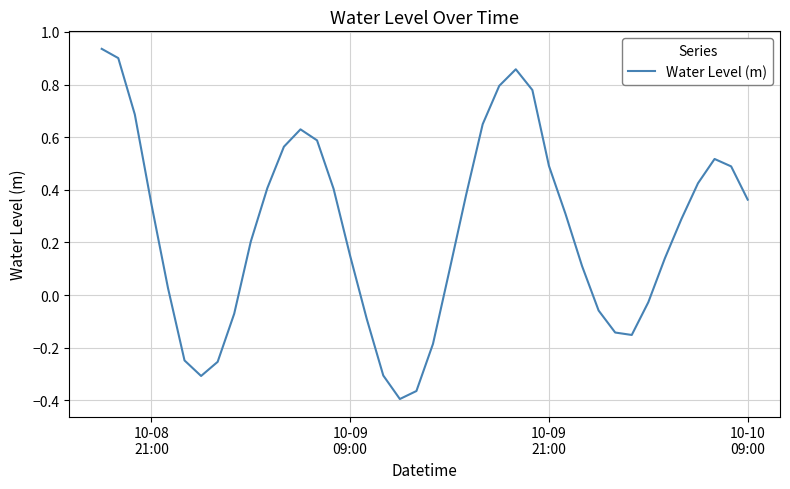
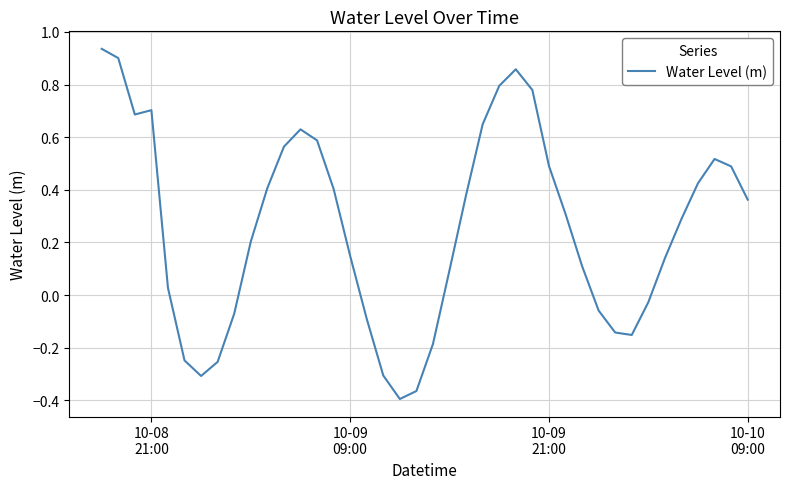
10-08 21:00: 0.35 -> 0.70
